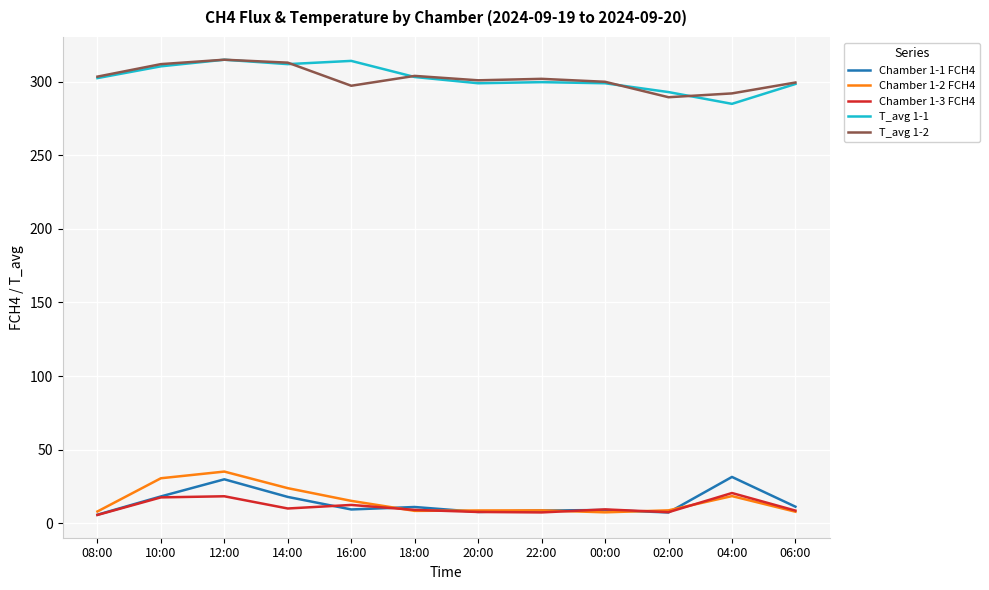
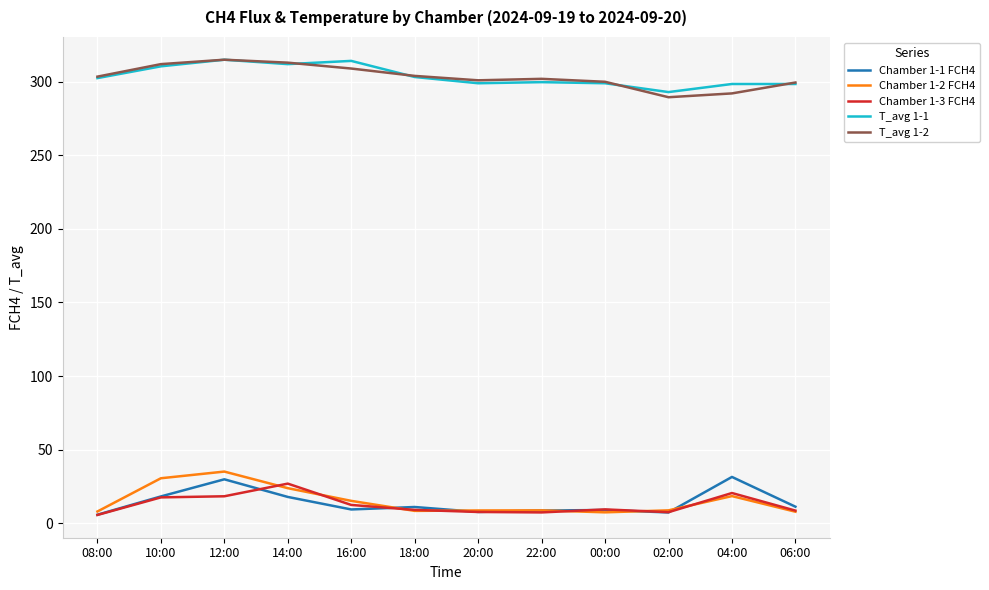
Chamber 1-3 FCH4, 14:00: 10 -> 27
T_avg 1-2, 16:00: 297 -> 309
T_avg 1-1, 04:00: 285 -> 299
